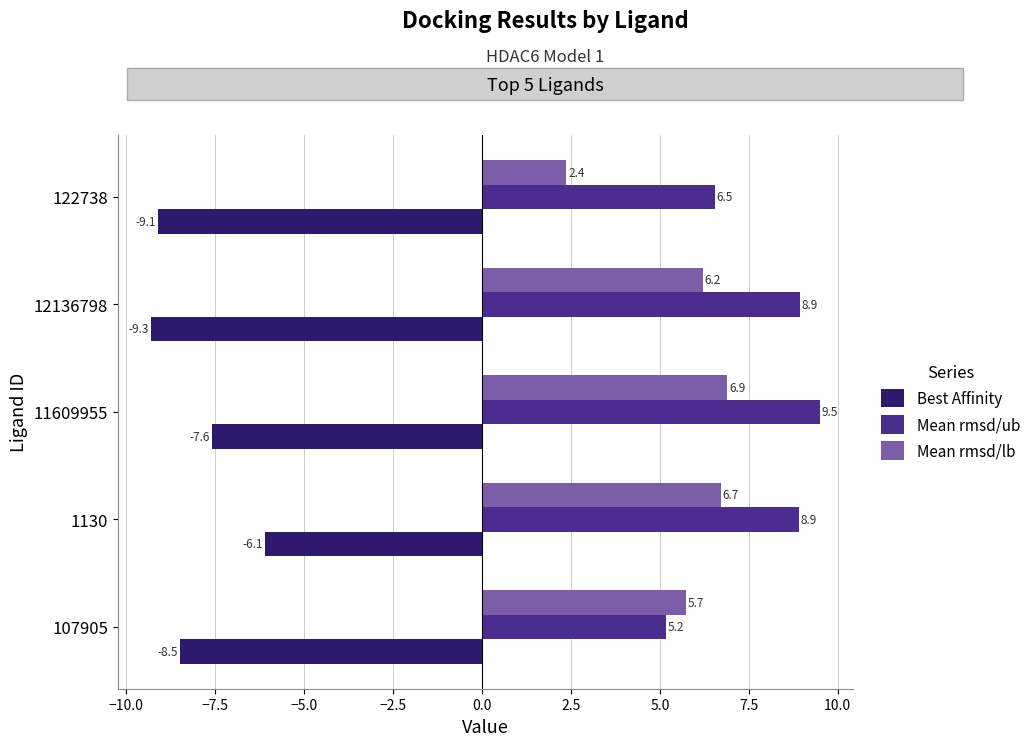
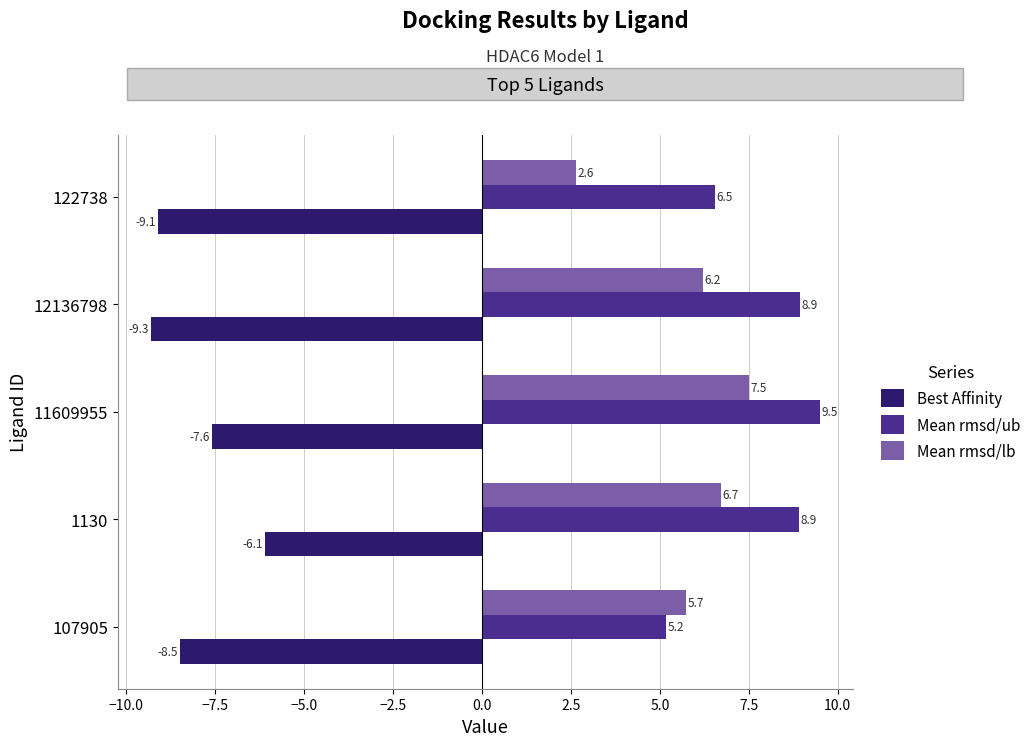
Mean rmsd/lb, 122738: 2.4 -> 2.6
Mean rmsd/lb, 11609955: 6.9 -> 7.5
